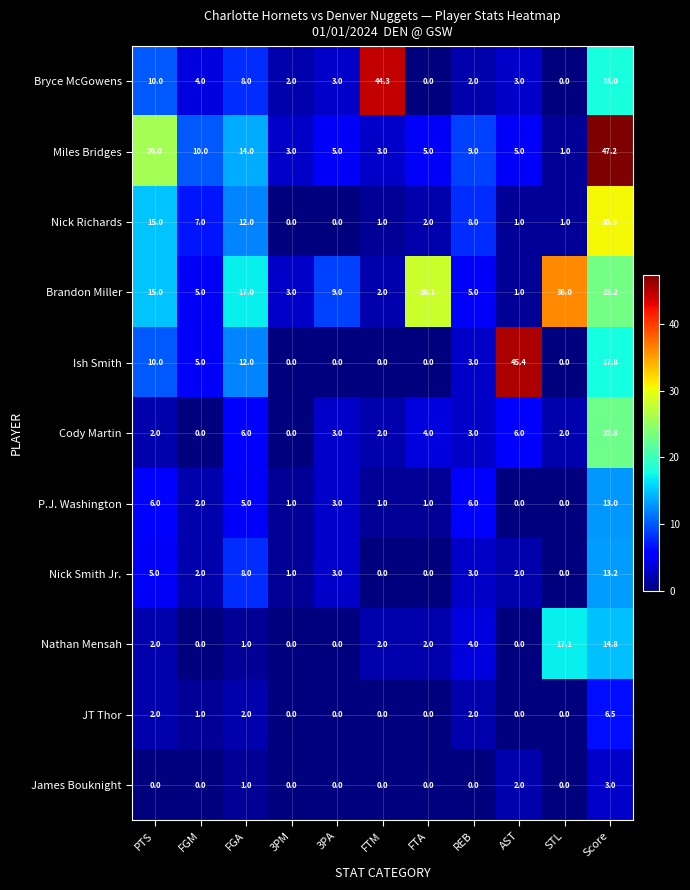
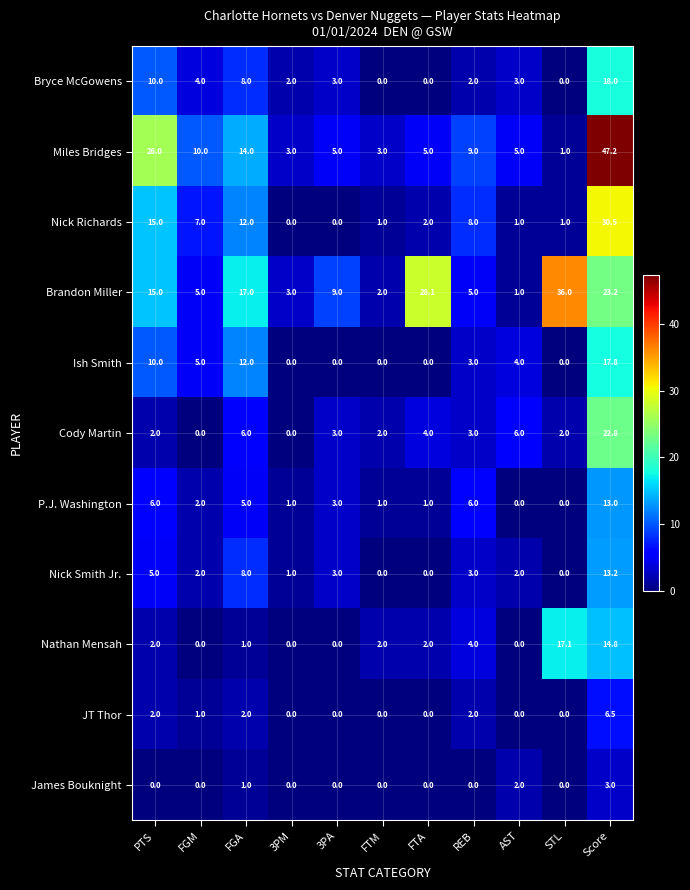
Bryce McGowens, FTM: 44.3 -> 0.0
Ish Smith, AST: 45.4 -> 4.0
